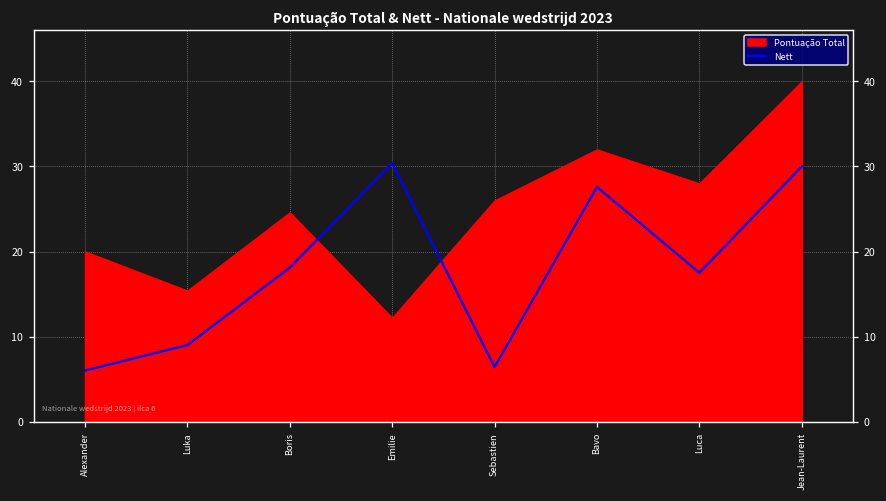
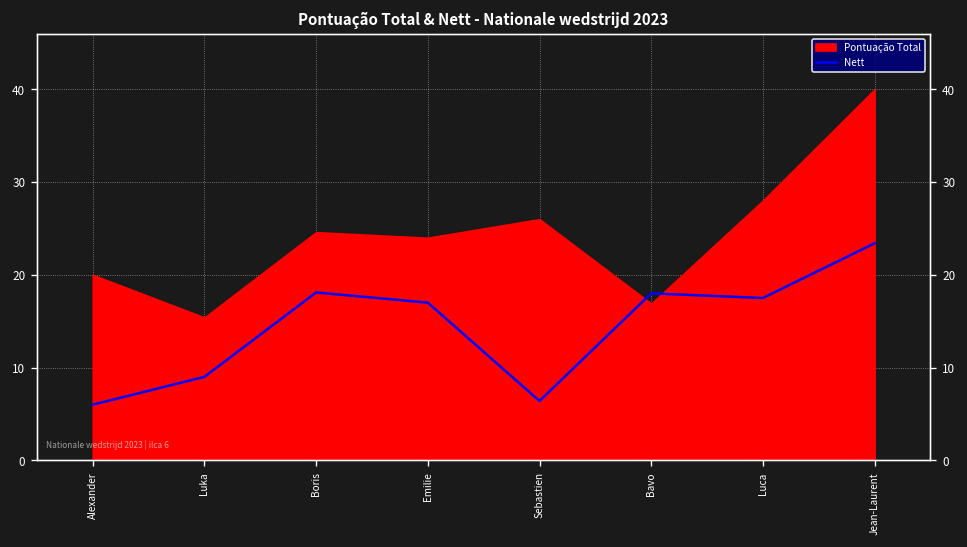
Nett, Emilie: 30 -> 17
Pontuação Total, Emilie: 12 -> 24
Nett, Bavo: 28 -> 18
Pontuação Total, Bavo: 32 -> 17
Nett, Jean-Laurent: 30 -> 23
